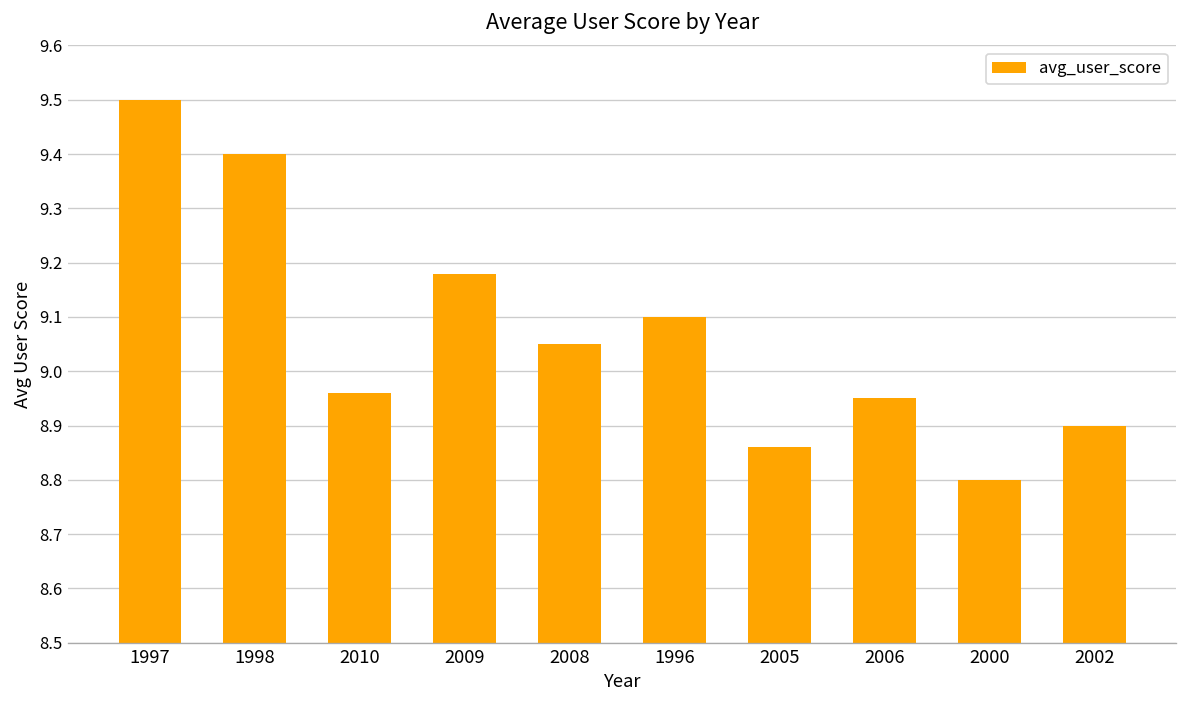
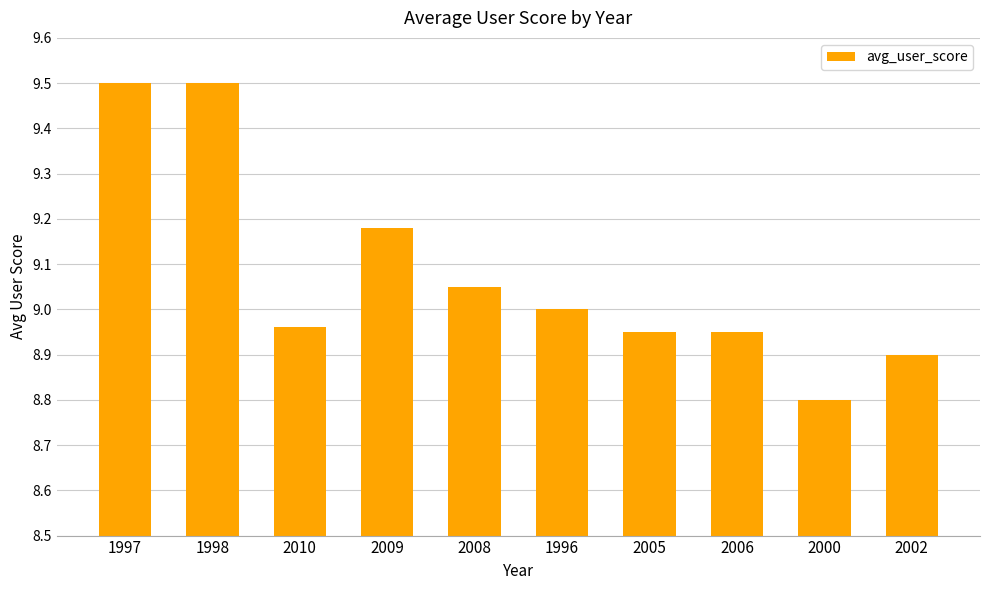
1998: 9.4 -> 9.5
1996: 9.1 -> 9.0
2005: 8.86 -> 8.95
